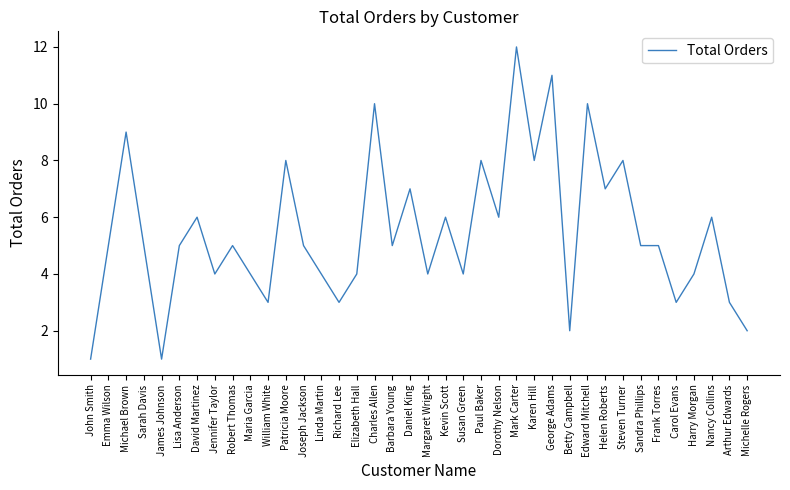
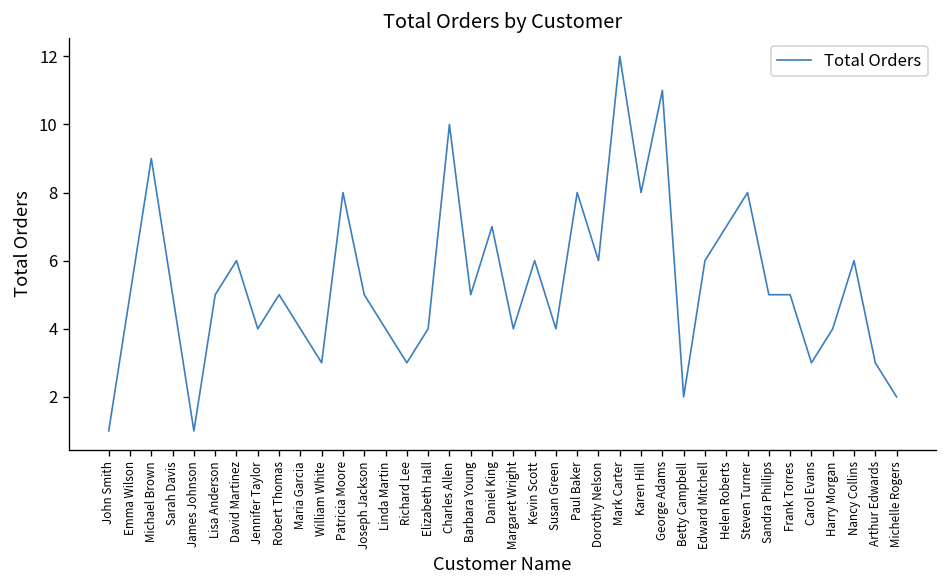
Edward Mitchell: 10 -> 6
